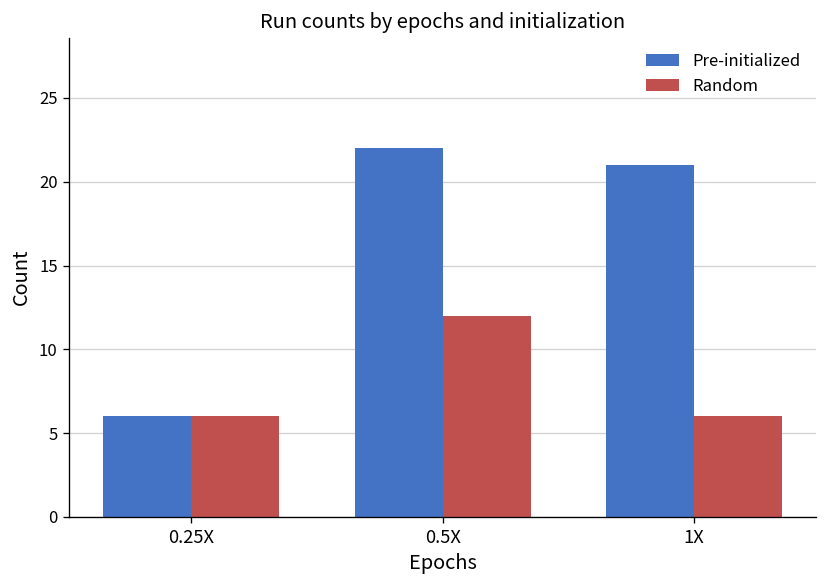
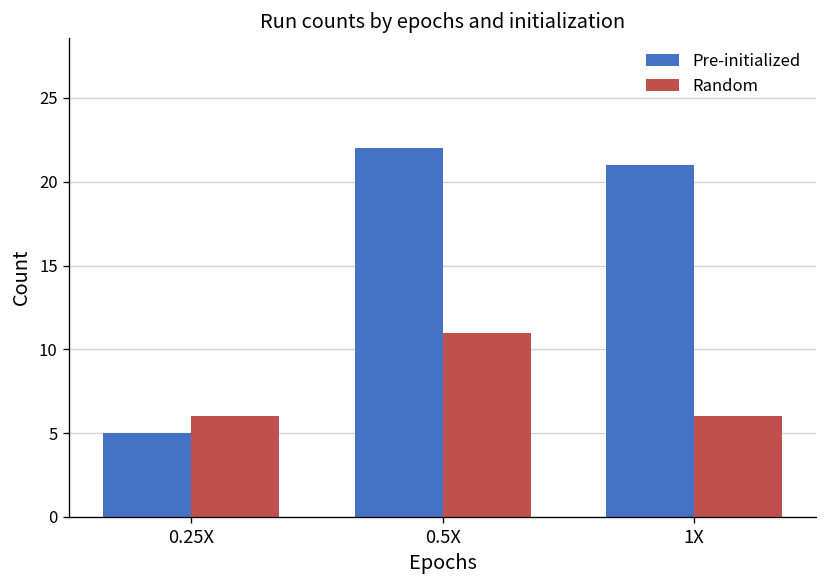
Pre-initialized, 0.25X: 6 -> 5
Random, 0.5X: 12 -> 11
